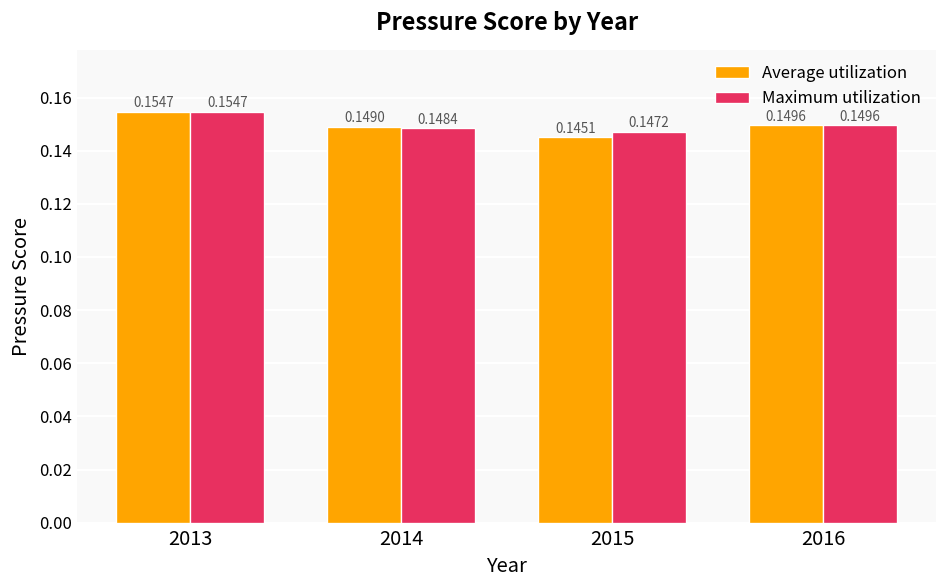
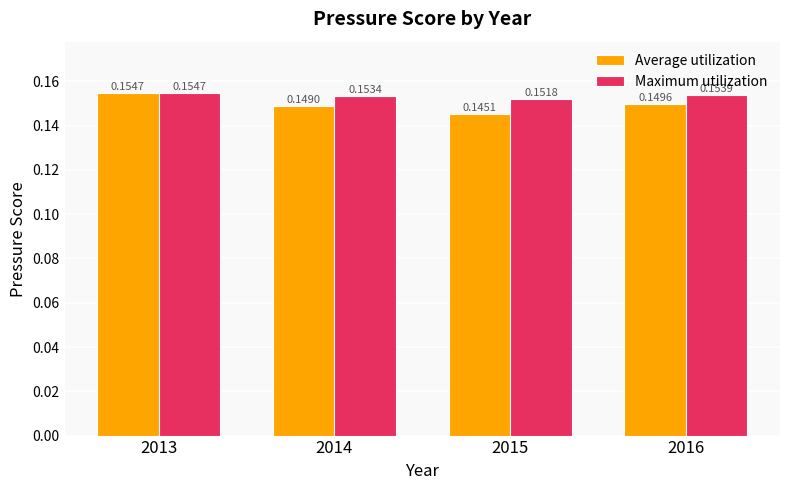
Maximum utilization, 2014: 0.1484 -> 0.1534
Maximum utilization, 2015: 0.1472 -> 0.1518
Maximum utilization, 2016: 0.1496 -> 0.1539
